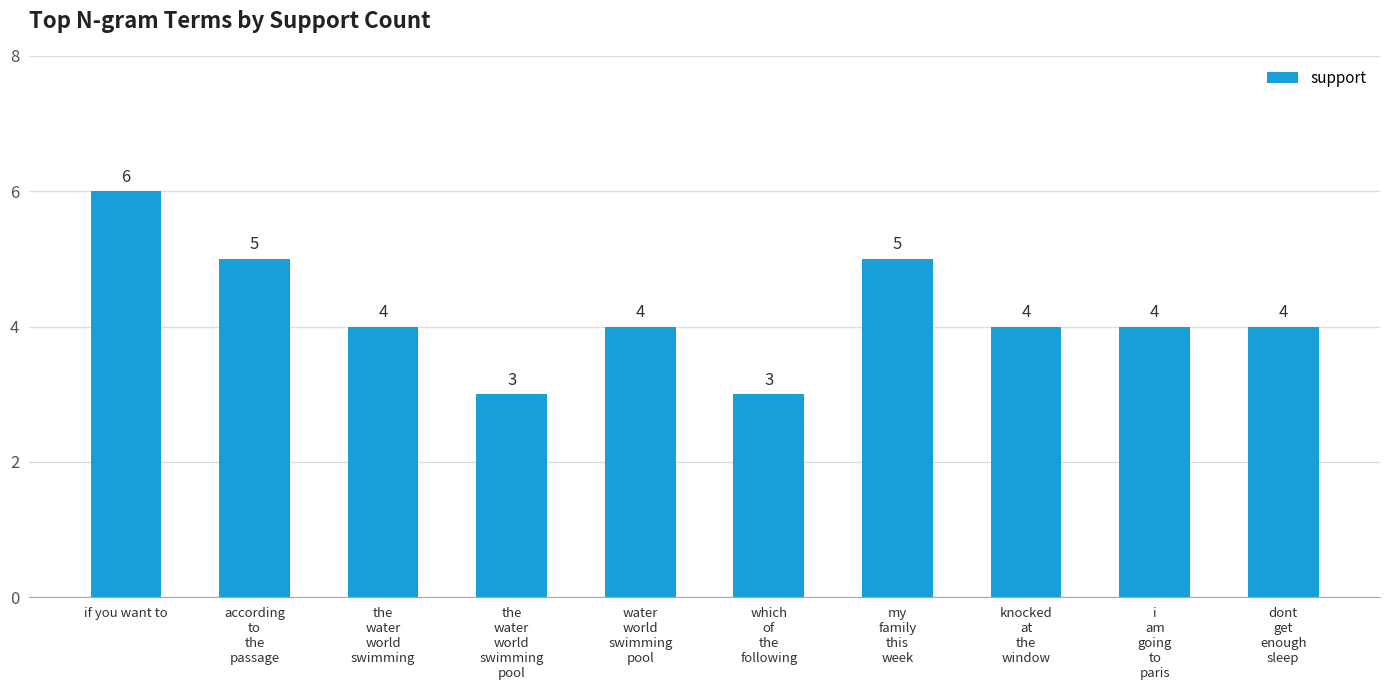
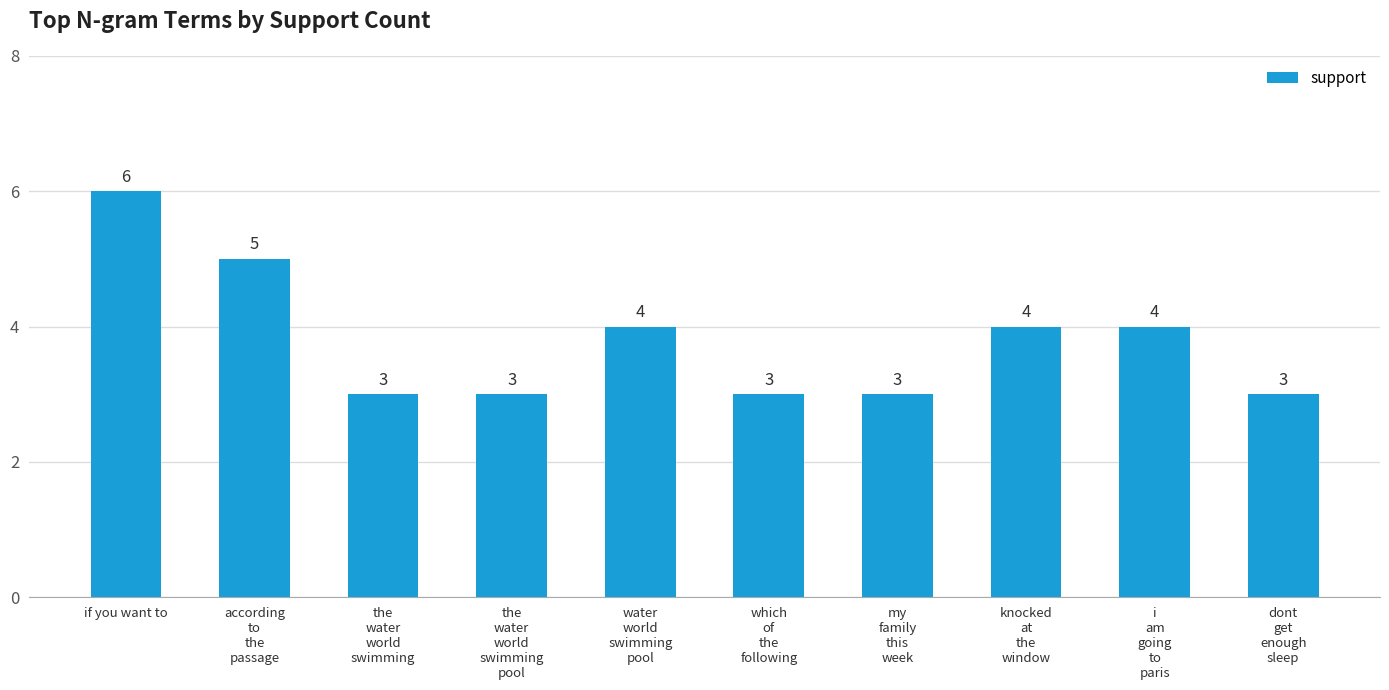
the water world swimming: 4 -> 3
my family this week: 5 -> 3
dont get enough sleep: 4 -> 3
